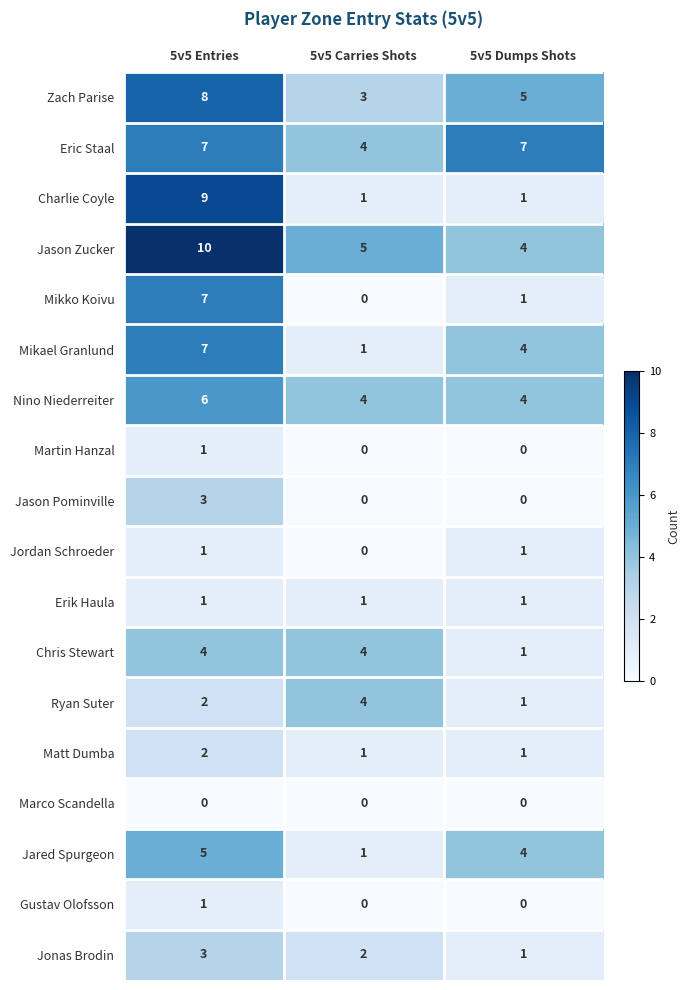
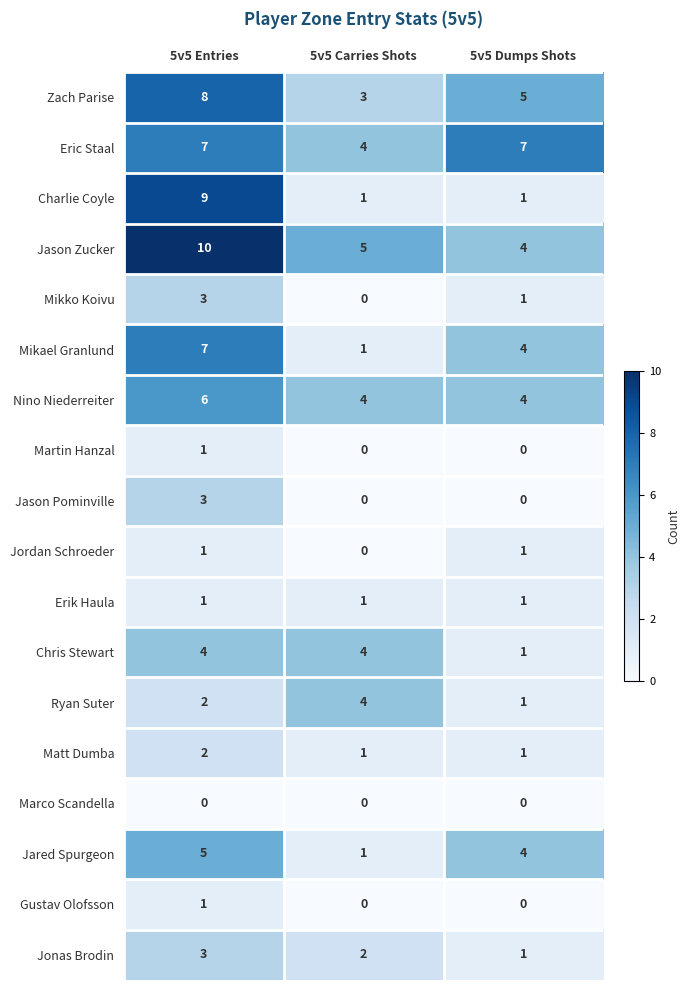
Mikko Koivu, 5v5 Entries: 7 -> 3
